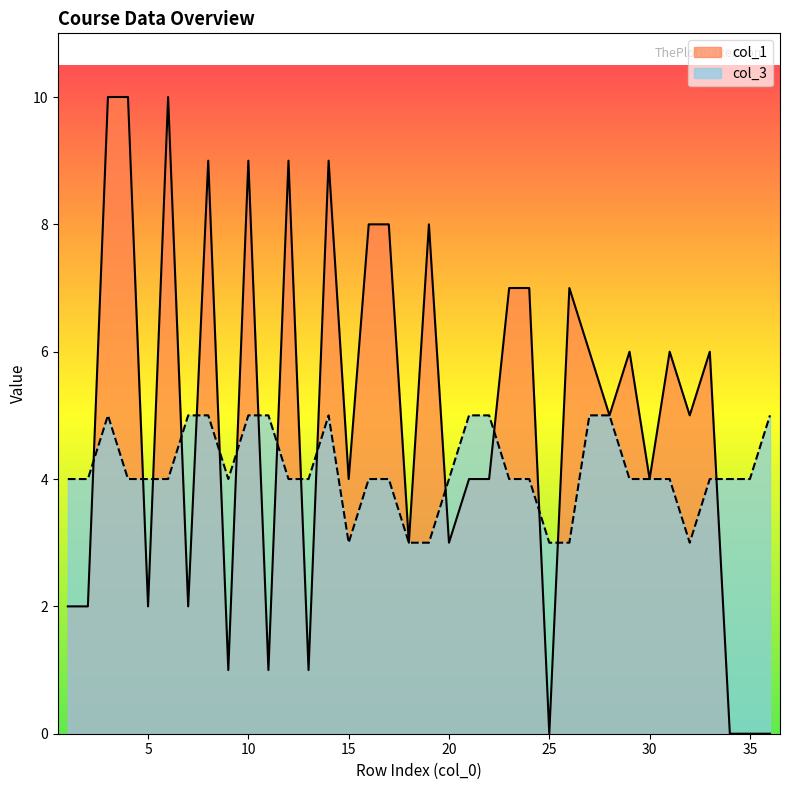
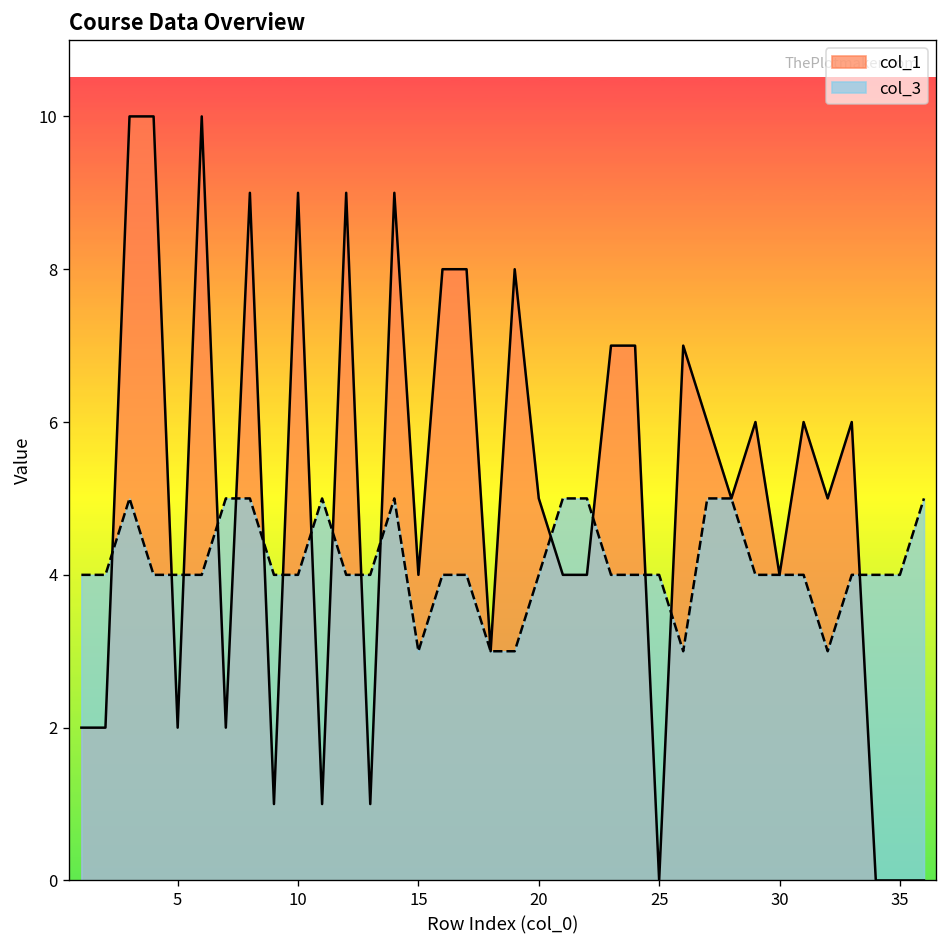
col_3, 10: 5 -> 4
col_1, 20: 3 -> 5
col_3, 25: 3 -> 4
